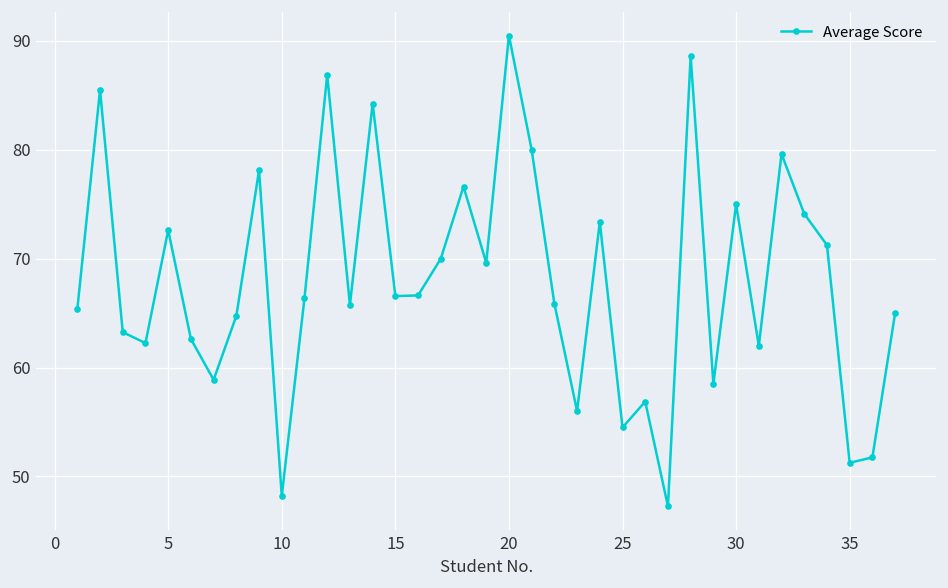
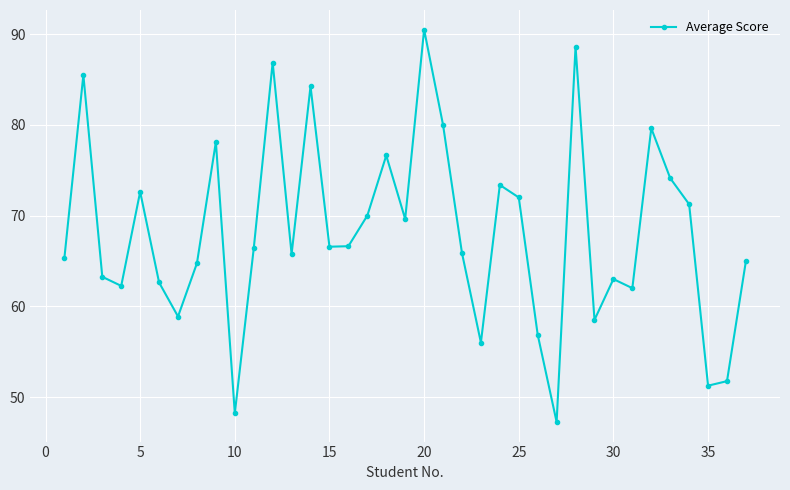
25: 55 -> 72
30: 75 -> 63
